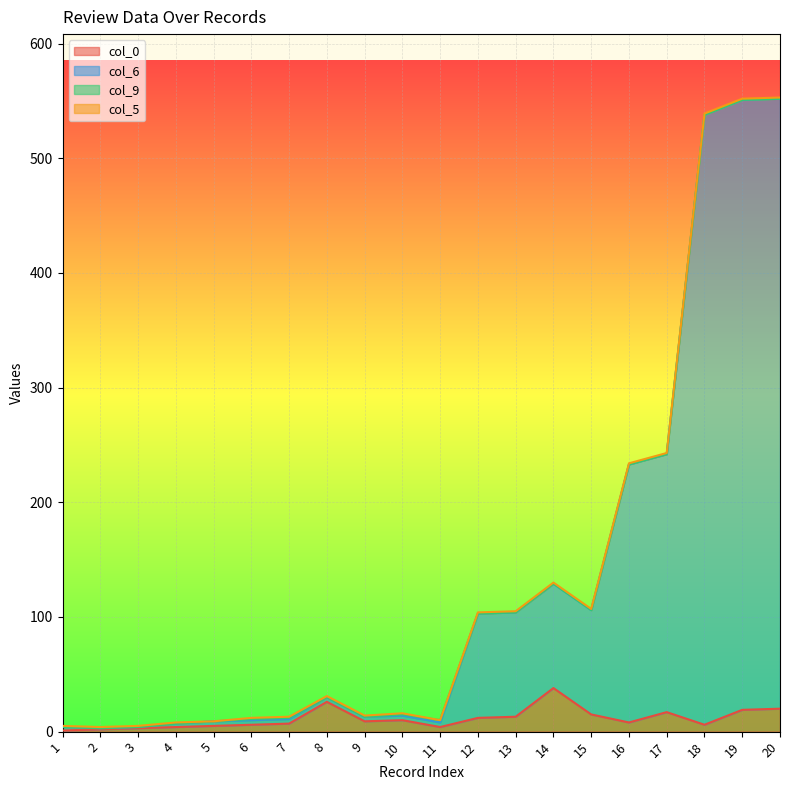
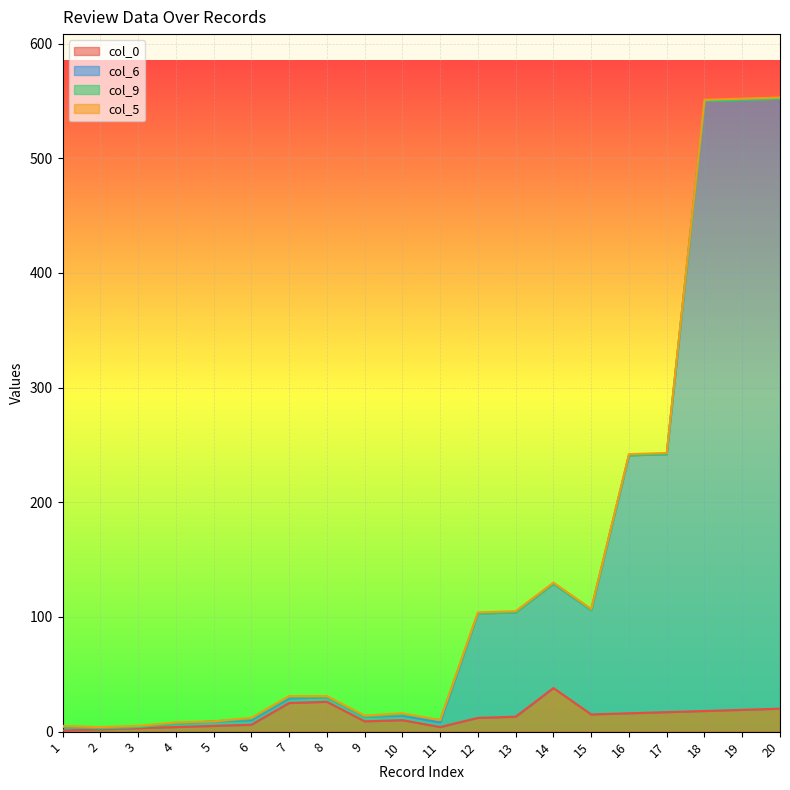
col_0, 7: 7 -> 25
col_0, 16: 8 -> 16
col_0, 18: 6 -> 18
